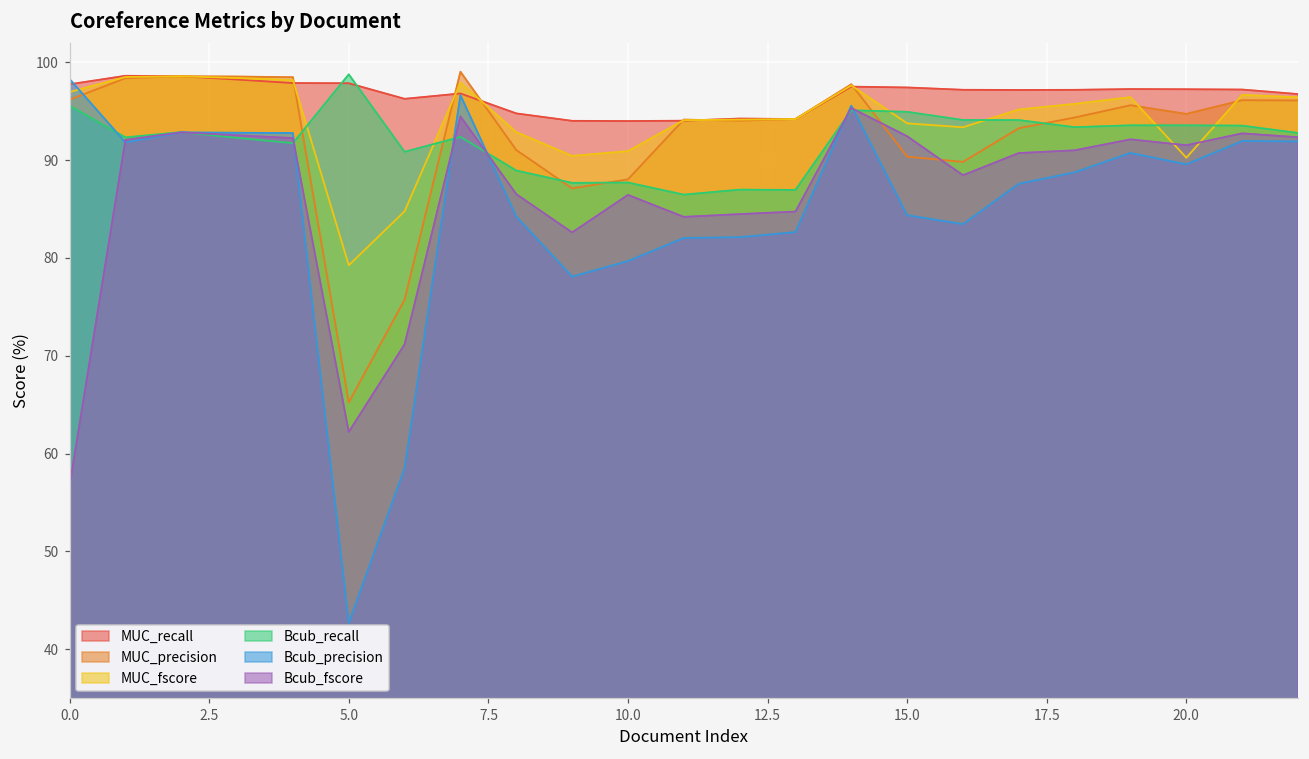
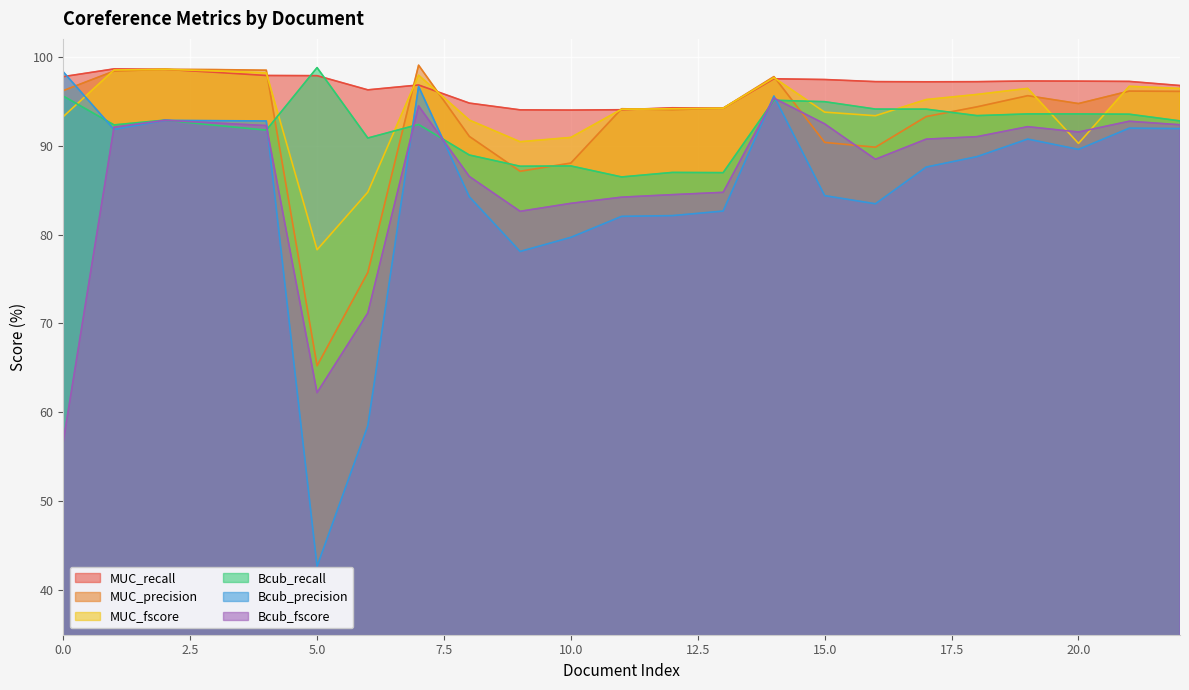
MUC_fscore, 0.0: 97 -> 93
MUC_fscore, 5.0: 79 -> 78
Bcub_fscore, 10.0: 86 -> 84
